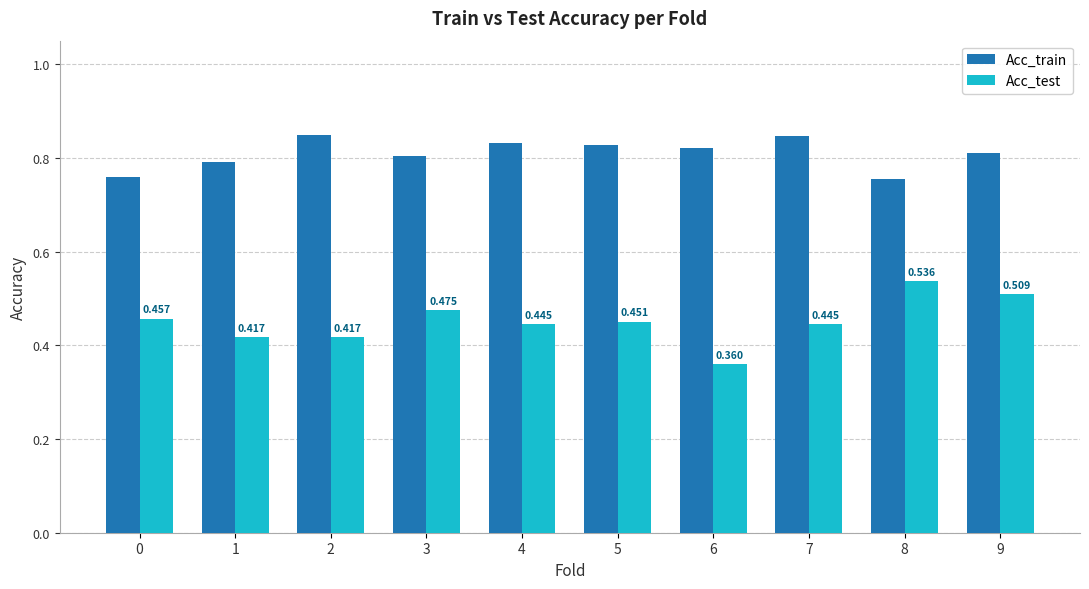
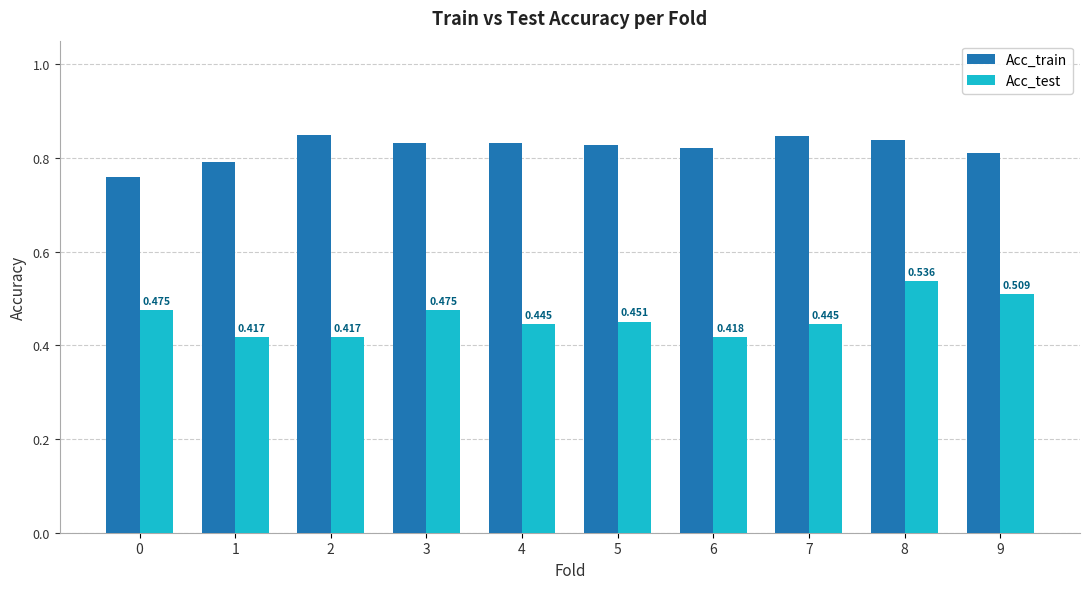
Acc_test, 0: 0.457 -> 0.475
Acc_train, 3: 0.80 -> 0.83
Acc_test, 6: 0.360 -> 0.418
Acc_train, 8: 0.75 -> 0.84
